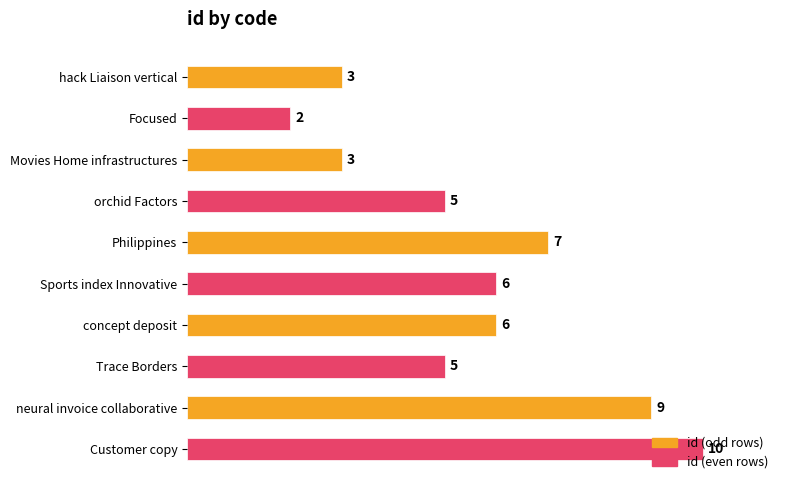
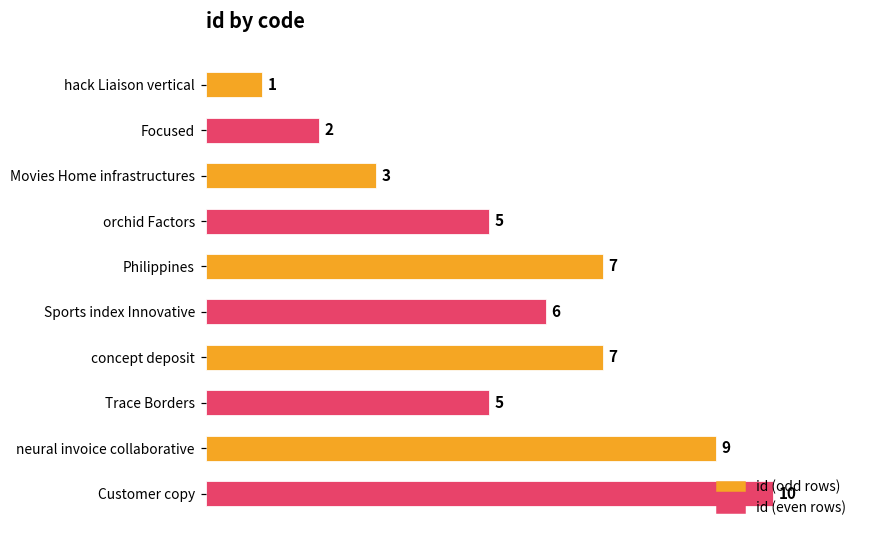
hack Liaison vertical: 3 -> 1
concept deposit: 6 -> 7
